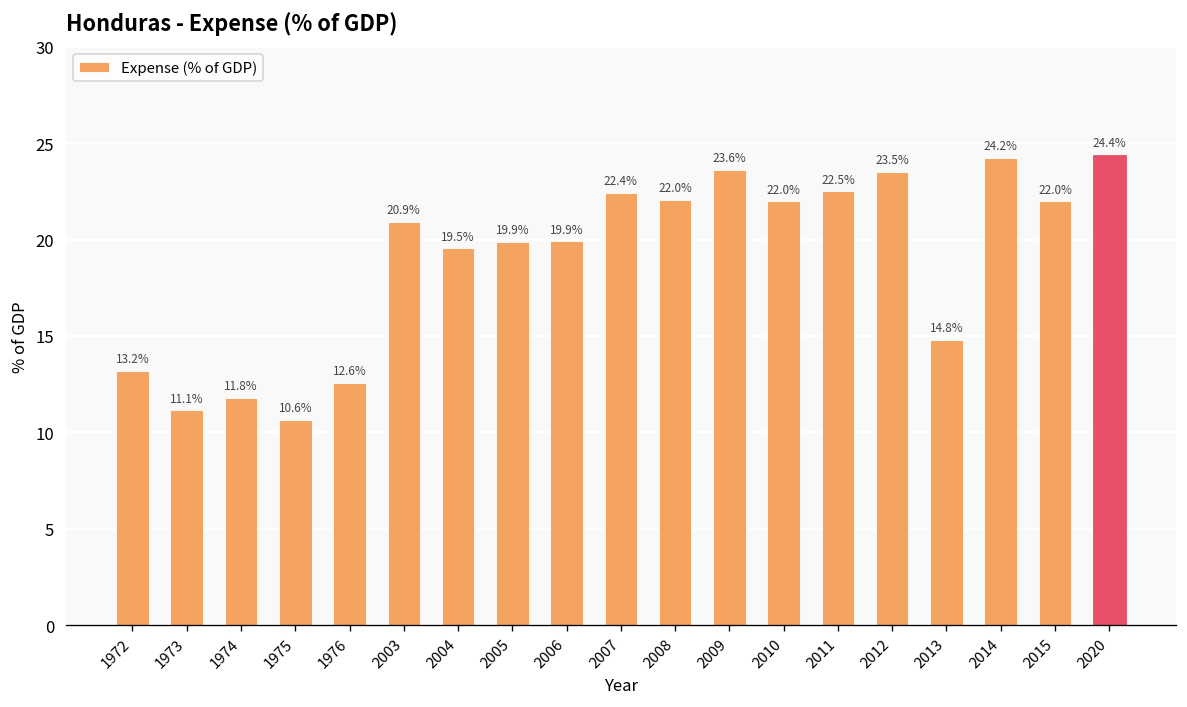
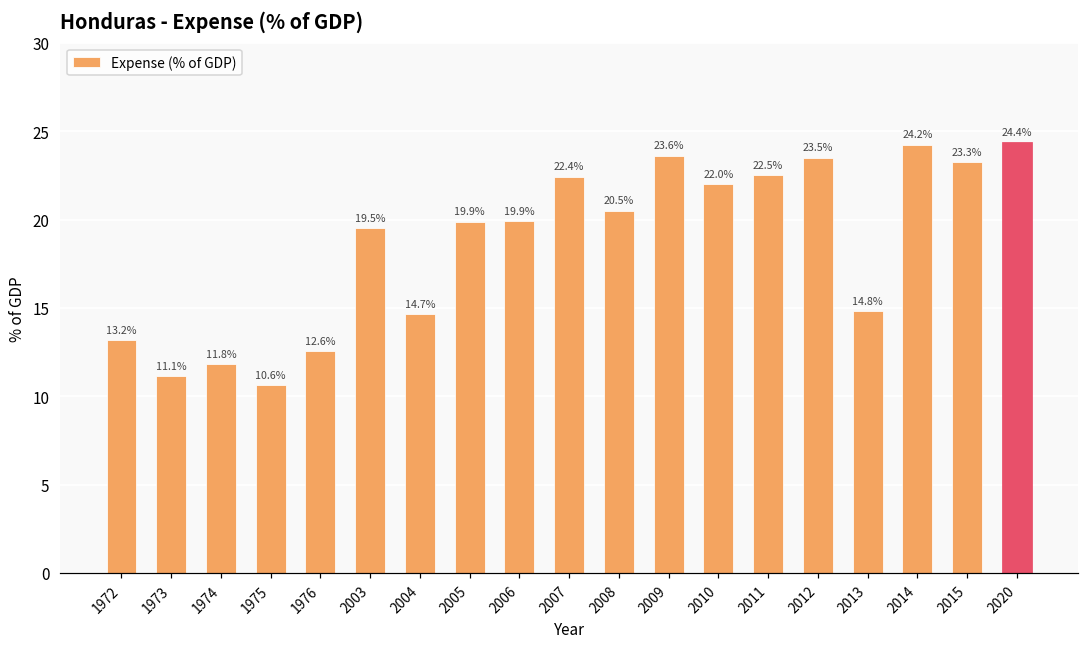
2003: 20.9% -> 19.5%
2004: 19.5% -> 14.7%
2008: 22.0% -> 20.5%
2015: 22.0% -> 23.3%
